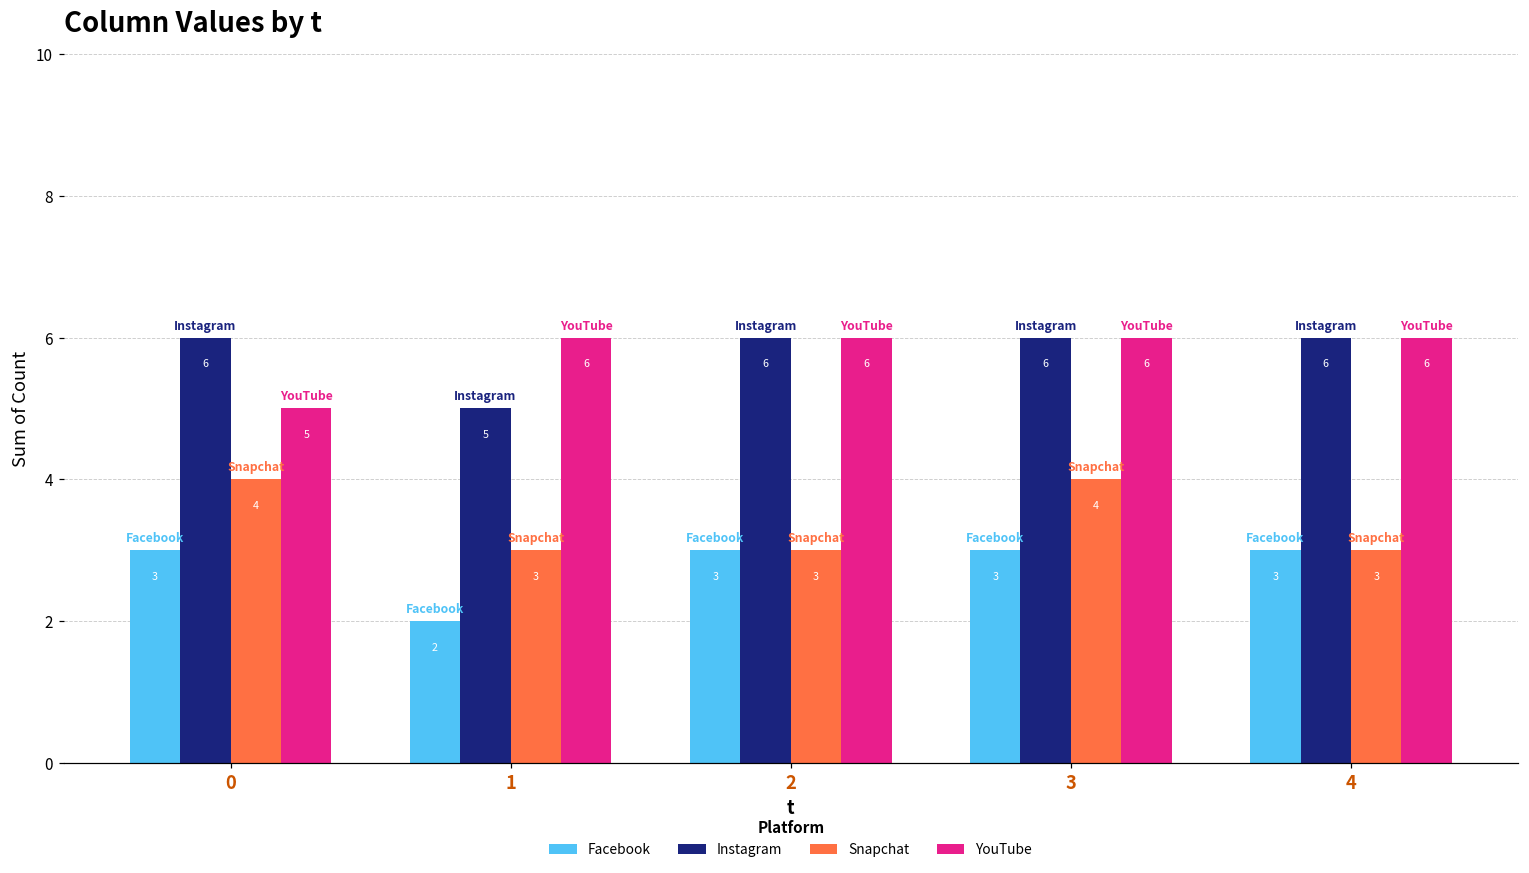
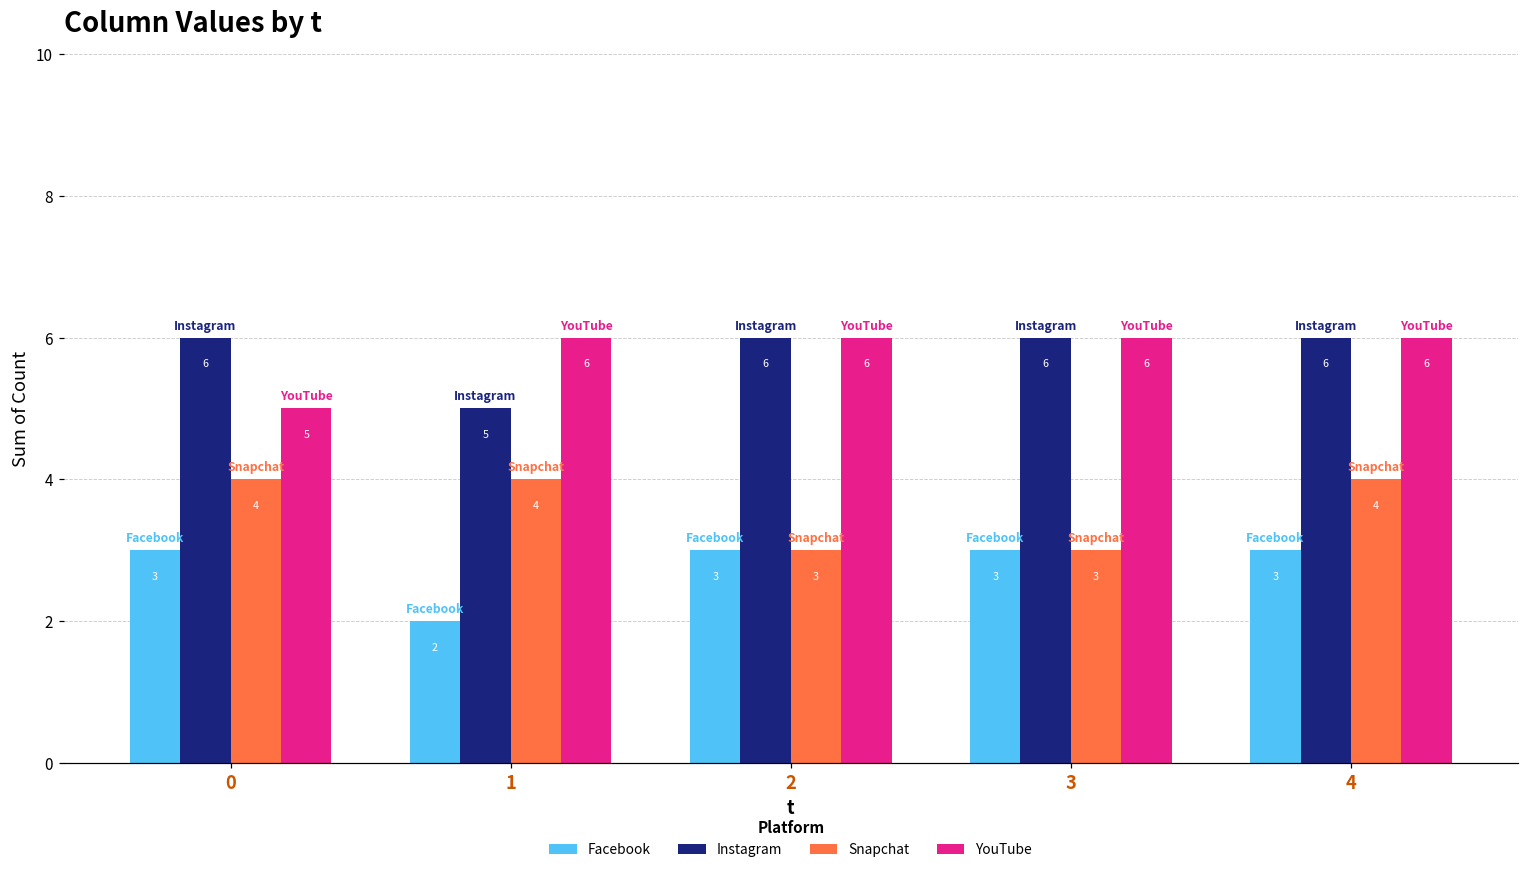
Snapchat, 1: 3 -> 4
Snapchat, 3: 4 -> 3
Snapchat, 4: 3 -> 4
